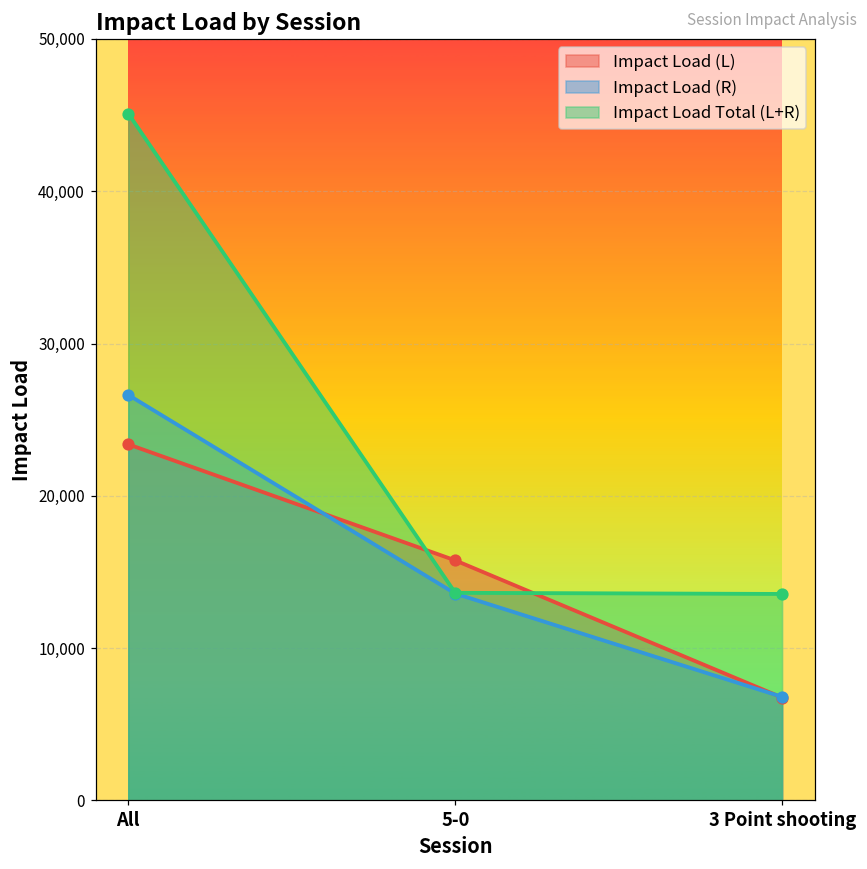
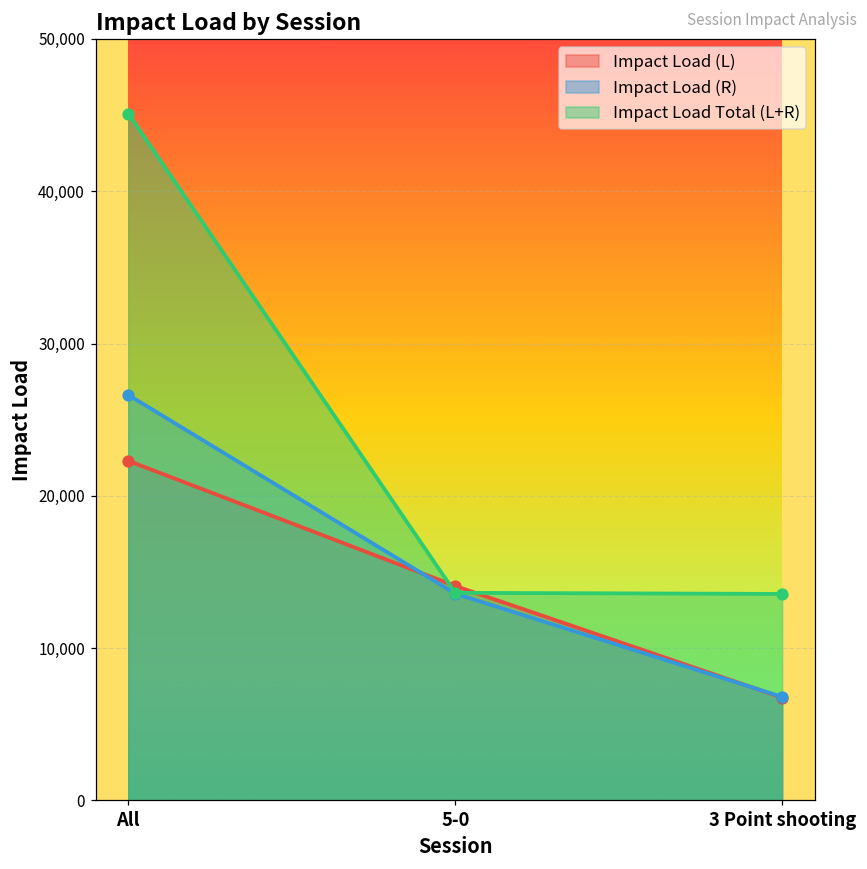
Impact Load (L), All: 23,400 -> 22,300
Impact Load (L), 5-0: 15,800 -> 14,100
